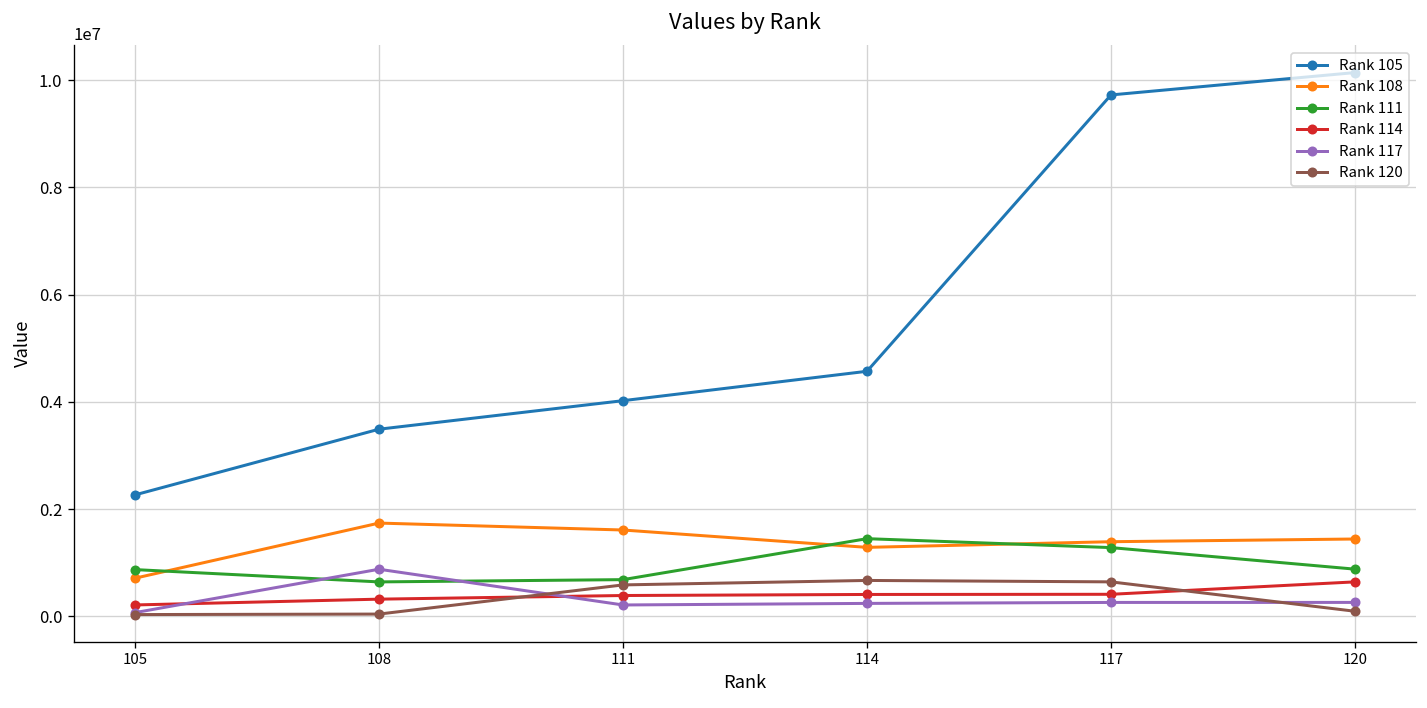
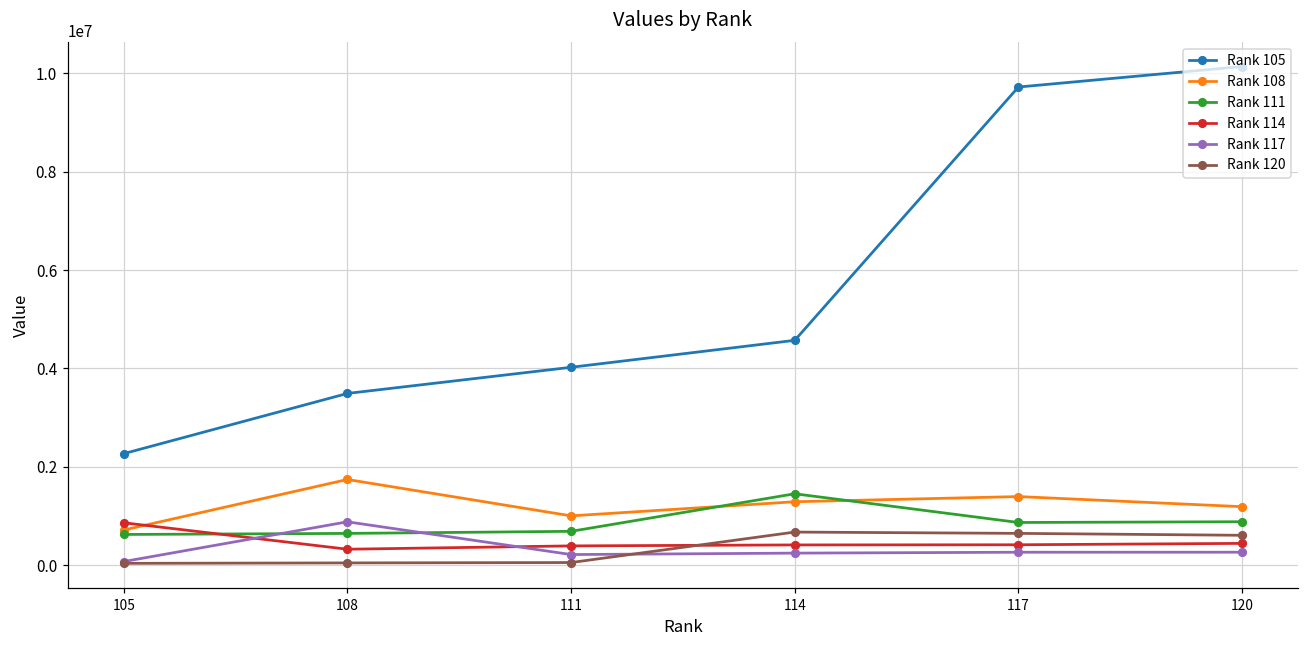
Rank 111, 105: 900000 -> 600000
Rank 114, 105: 200000 -> 900000
Rank 108, 111: 1600000 -> 1000000
Rank 120, 111: 600000 -> 100000
Rank 111, 117: 1300000 -> 900000
Rank 108, 120: 1400000 -> 1200000
Rank 114, 120: 600000 -> 400000
Rank 120, 120: 100000 -> 600000
